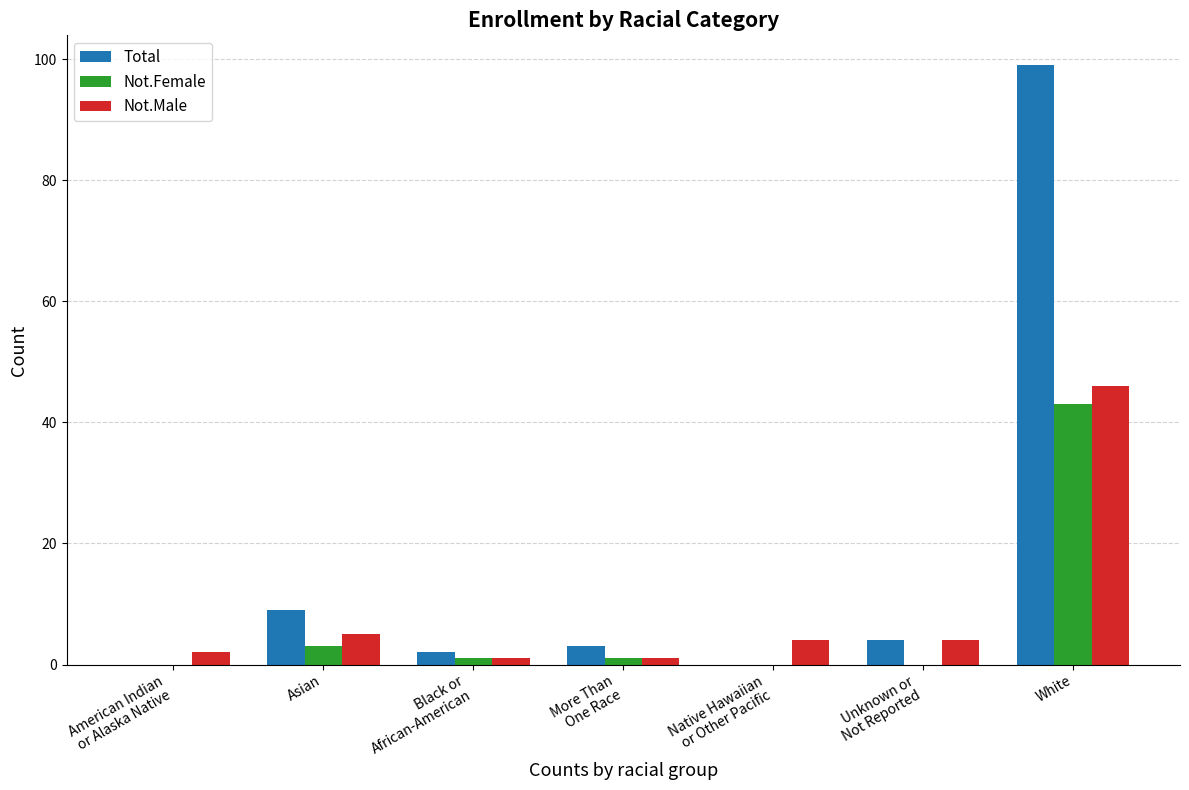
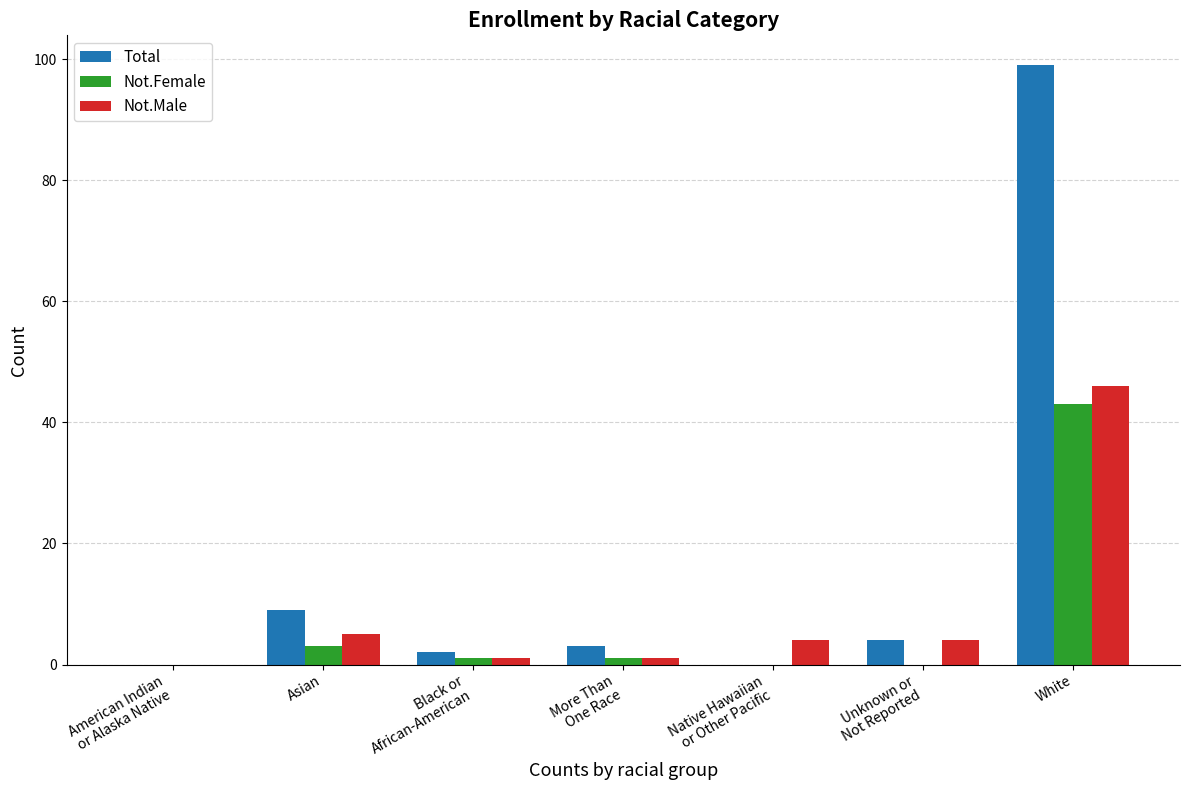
Not.Male, American Indian or Alaska Native: 2 -> 0
